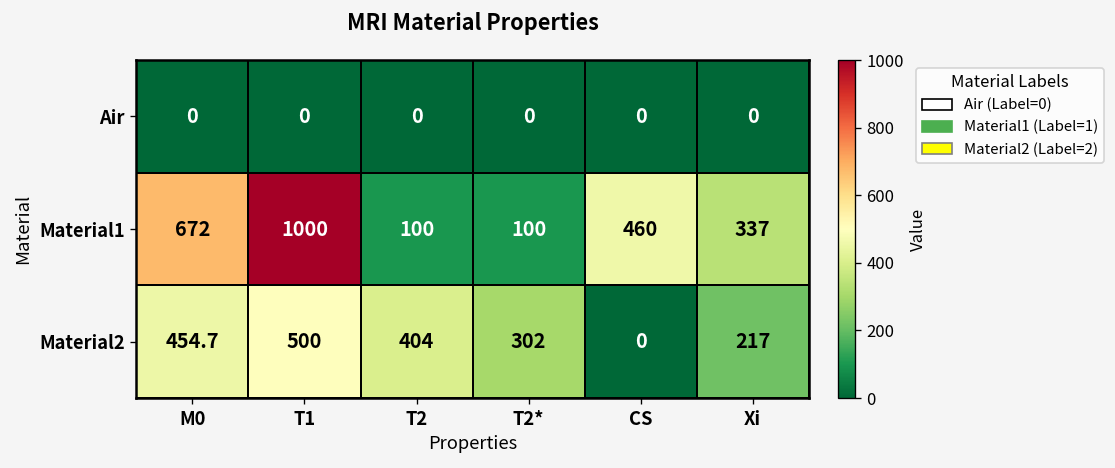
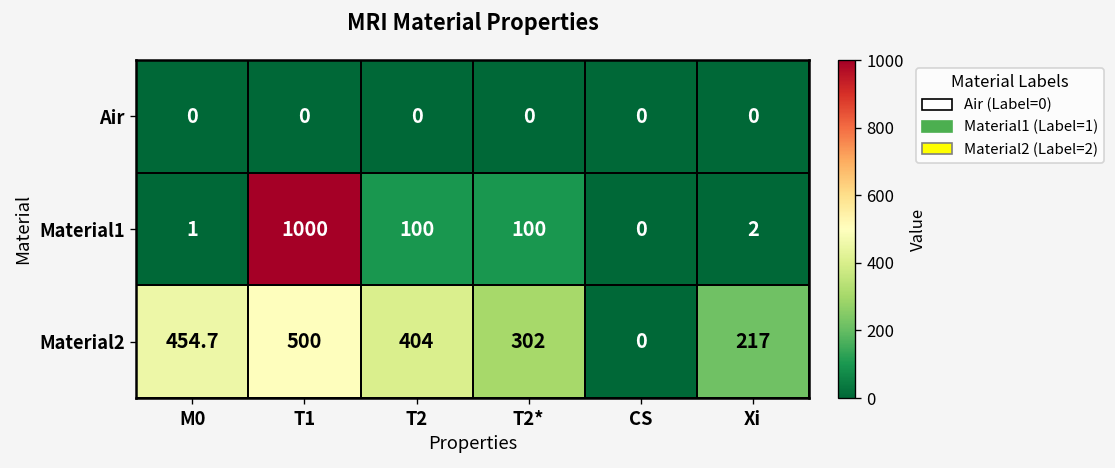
Material1, M0: 672 -> 1
Material1, CS: 460 -> 0
Material1, Xi: 337 -> 2
